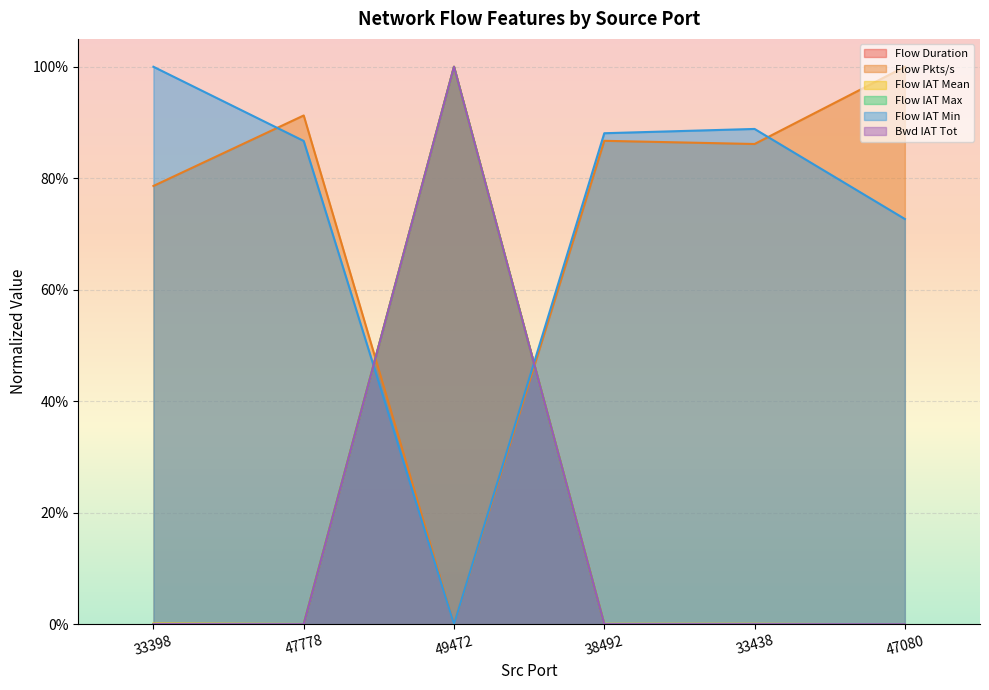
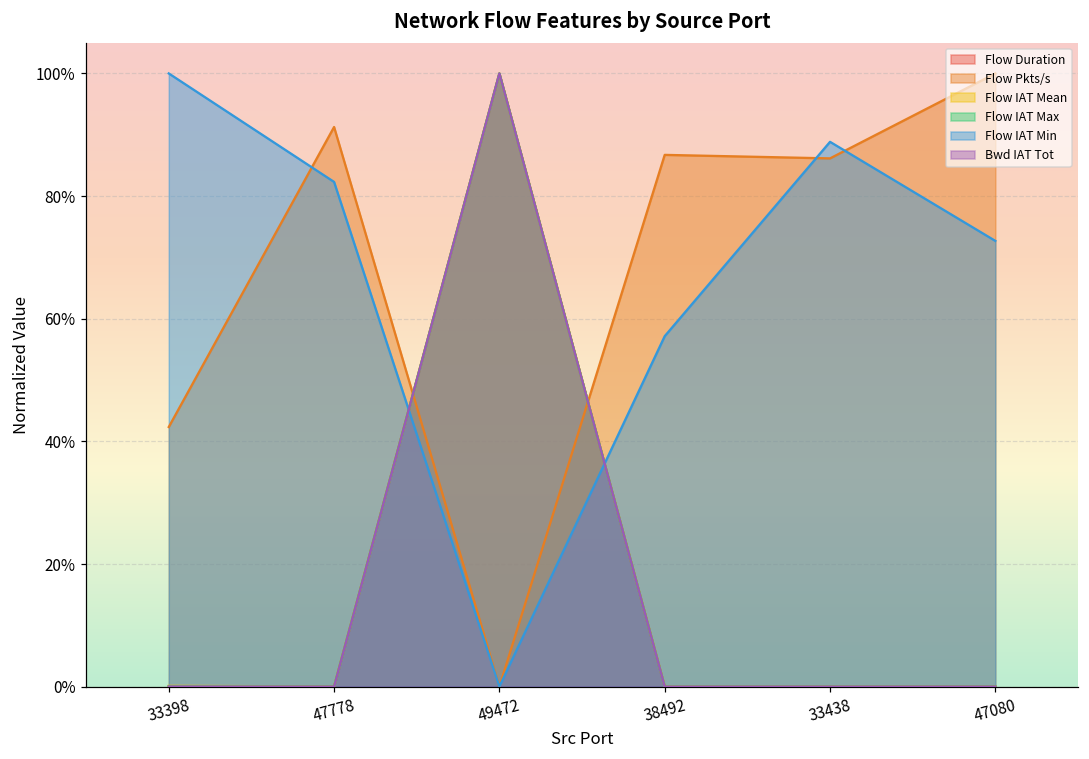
Flow Pkts/s, 33398: 79% -> 42%
Flow IAT Min, 47778: 87% -> 82%
Flow IAT Min, 38492: 88% -> 57%
